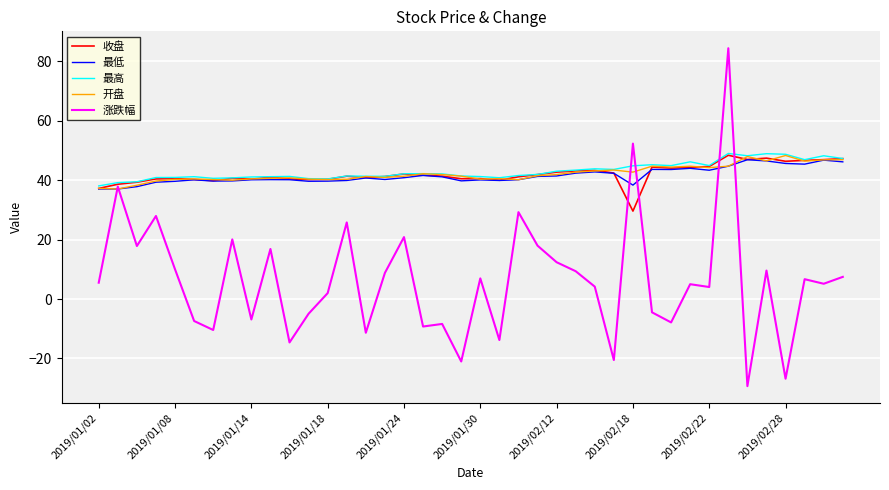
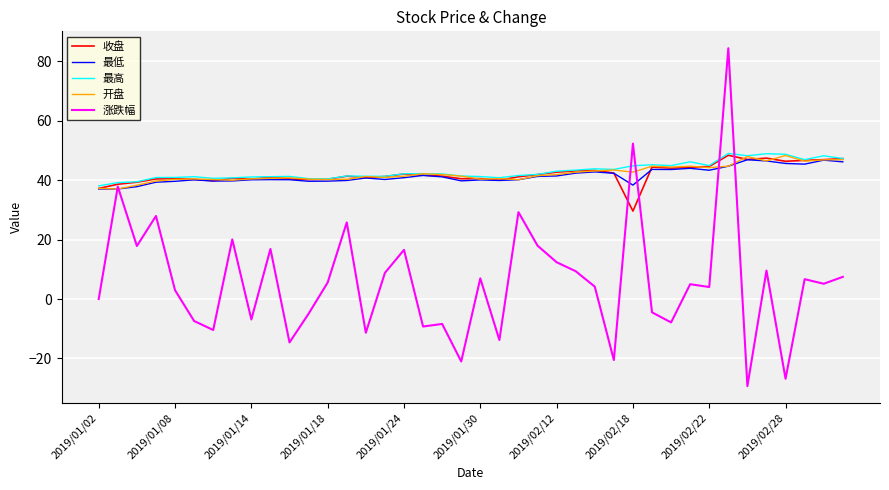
涨跌幅, 2019/01/02: 6 -> 0
涨跌幅, 2019/01/08: 10 -> 3
涨跌幅, 2019/01/18: 2 -> 6
涨跌幅, 2019/01/24: 21 -> 17
